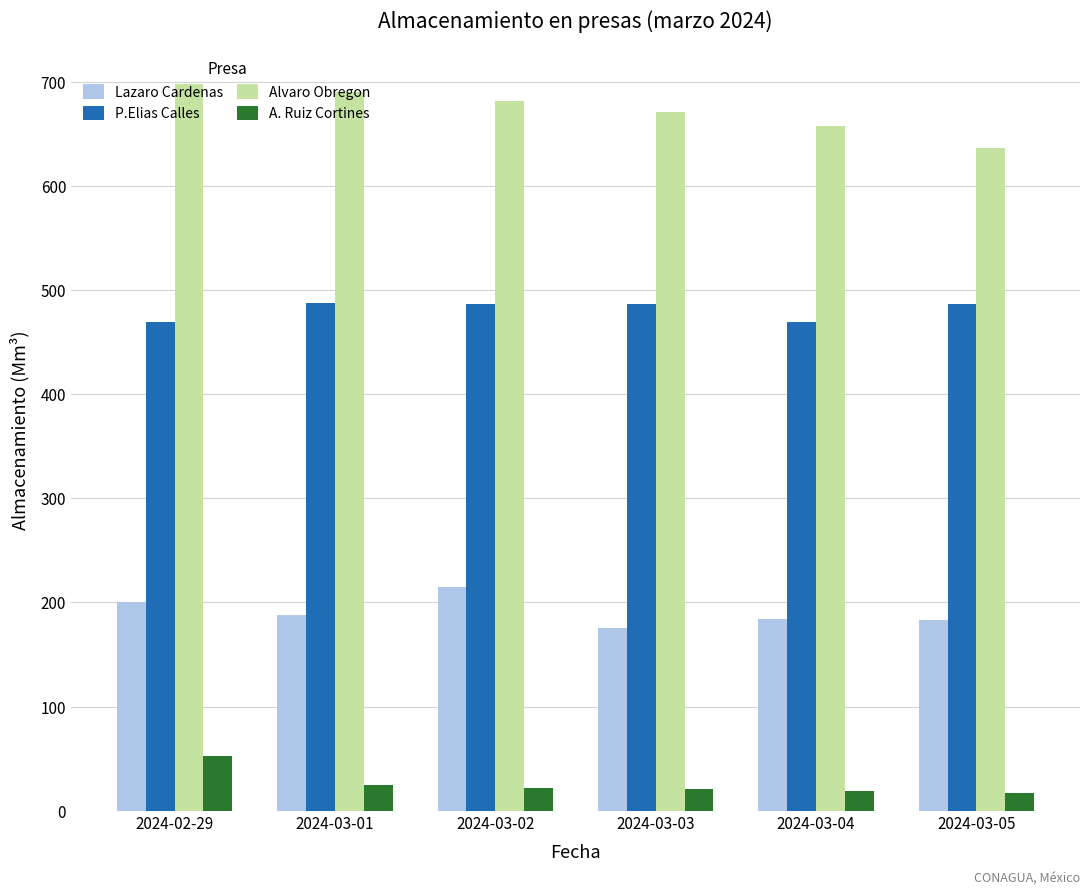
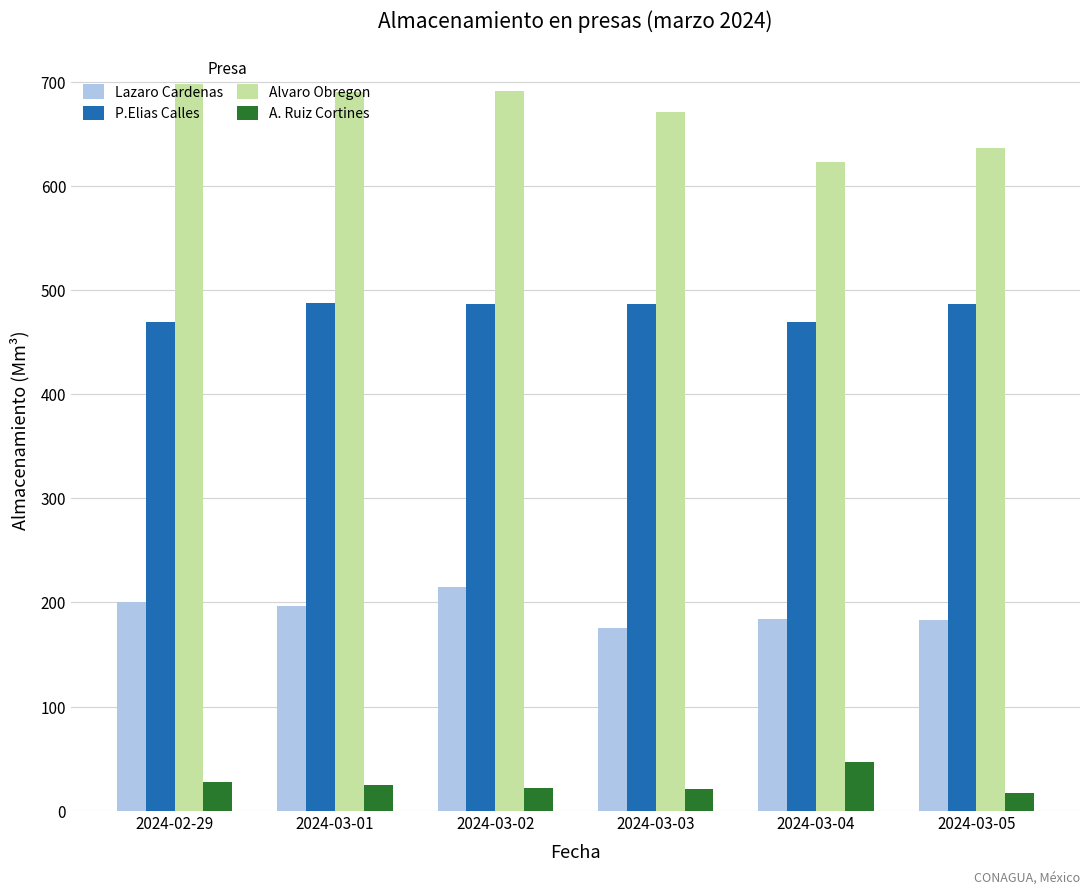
A. Ruiz Cortines, 2024-02-29: 53 -> 27
Lazaro Cardenas, 2024-03-01: 187 -> 197
Alvaro Obregon, 2024-03-02: 682 -> 691
Alvaro Obregon, 2024-03-04: 658 -> 623
A. Ruiz Cortines, 2024-03-04: 19 -> 47
